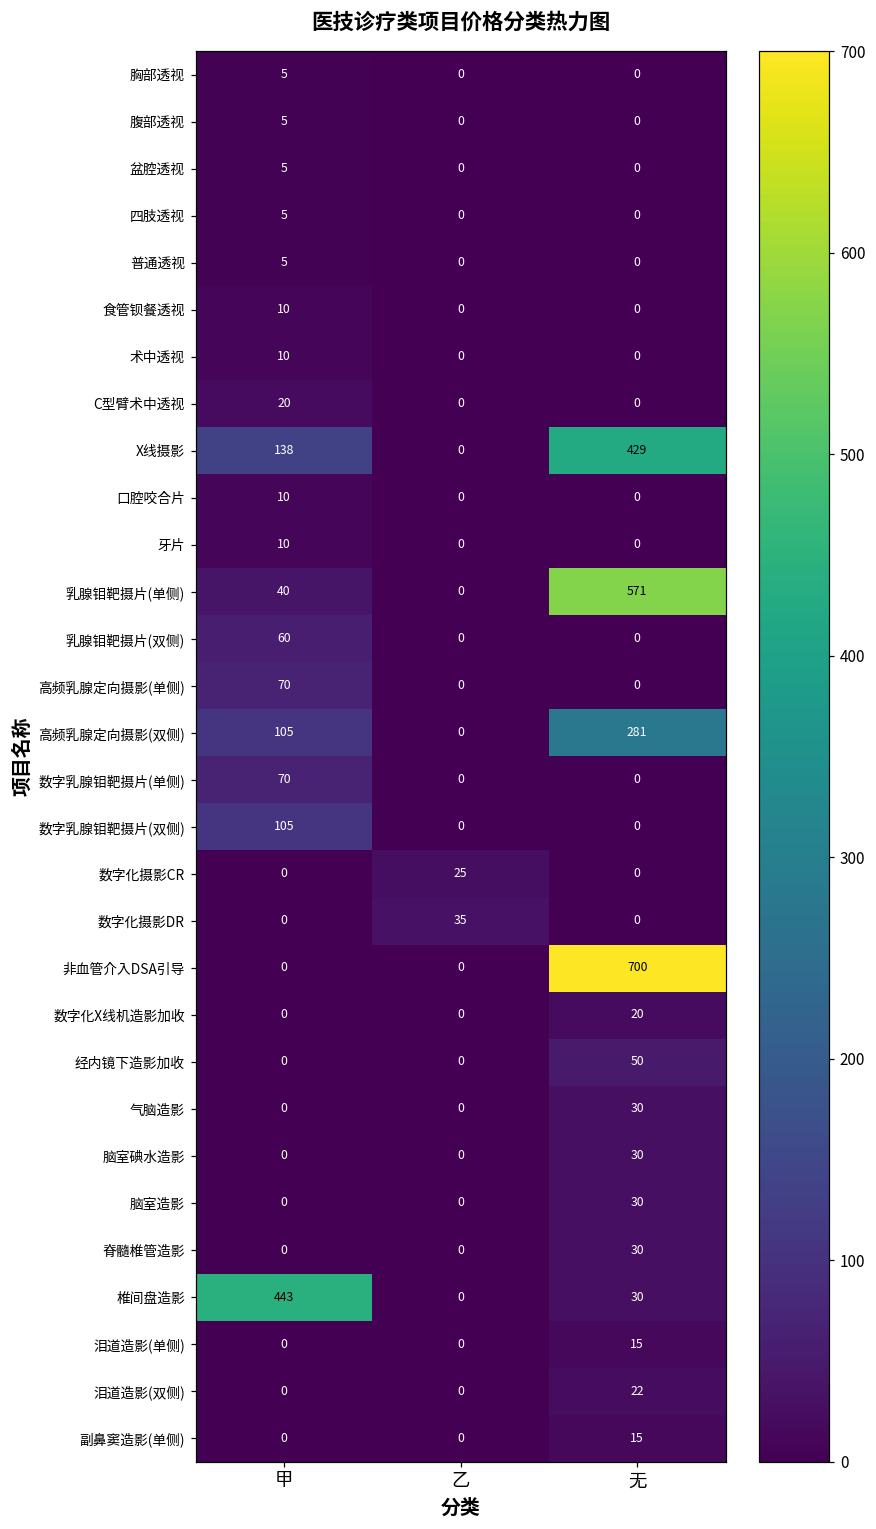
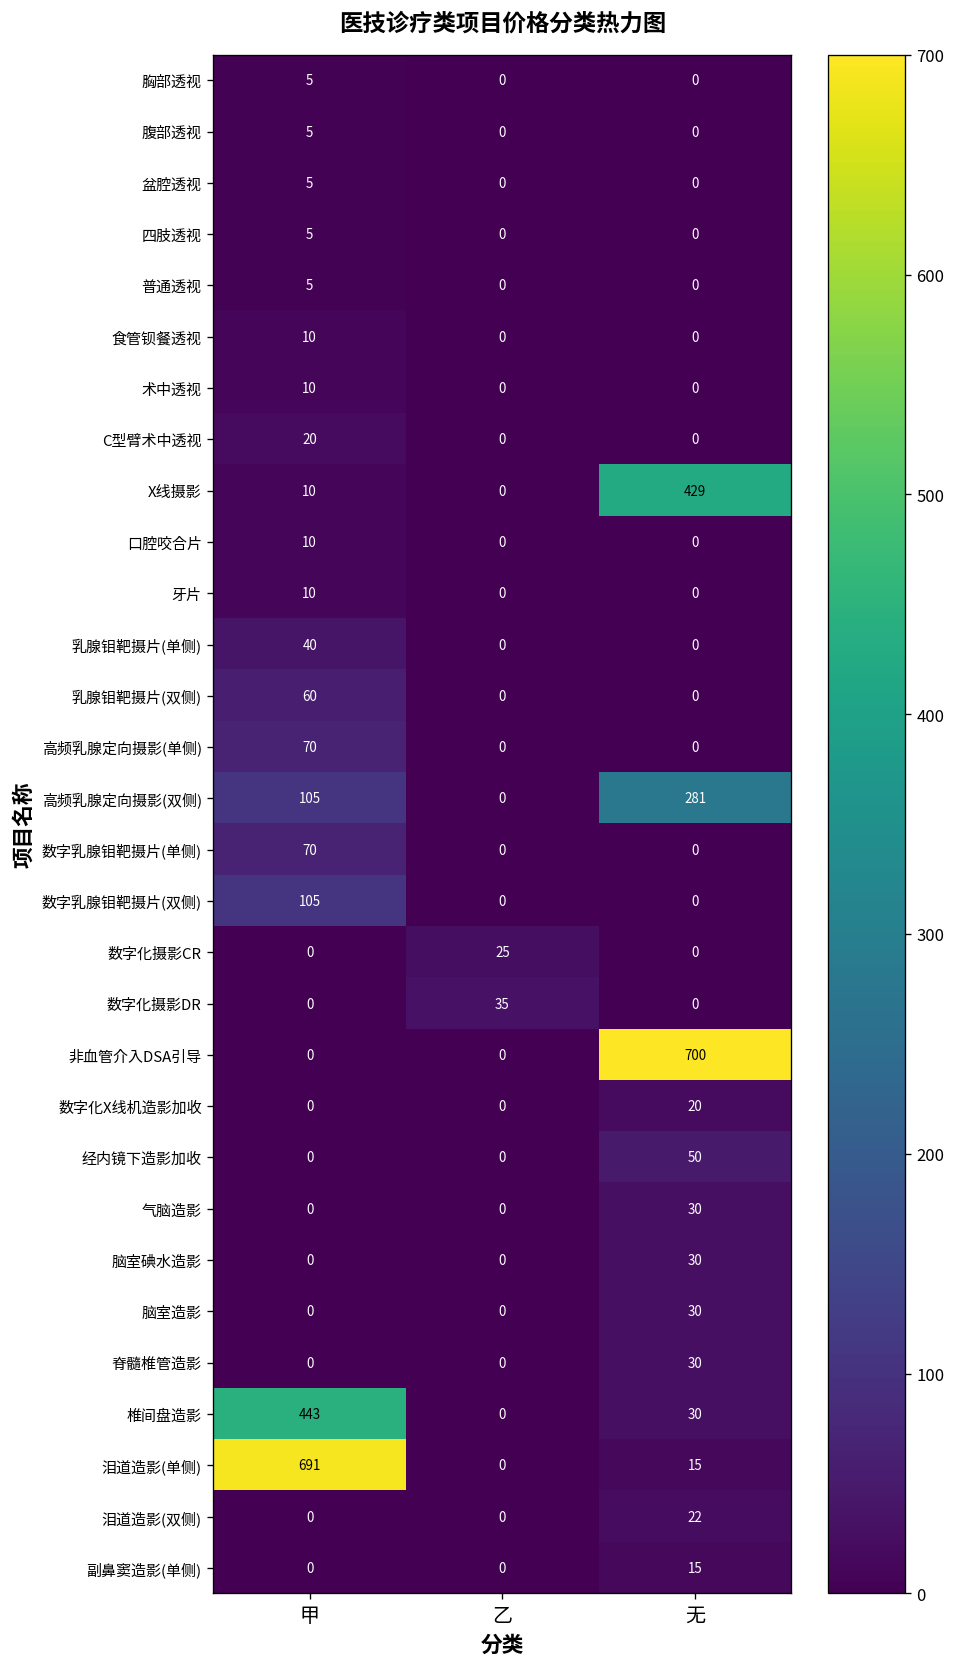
X线摄影, 甲: 138 -> 10
乳腺钼靶摄片(单侧), 无: 571 -> 0
泪道造影(单侧), 甲: 0 -> 691
